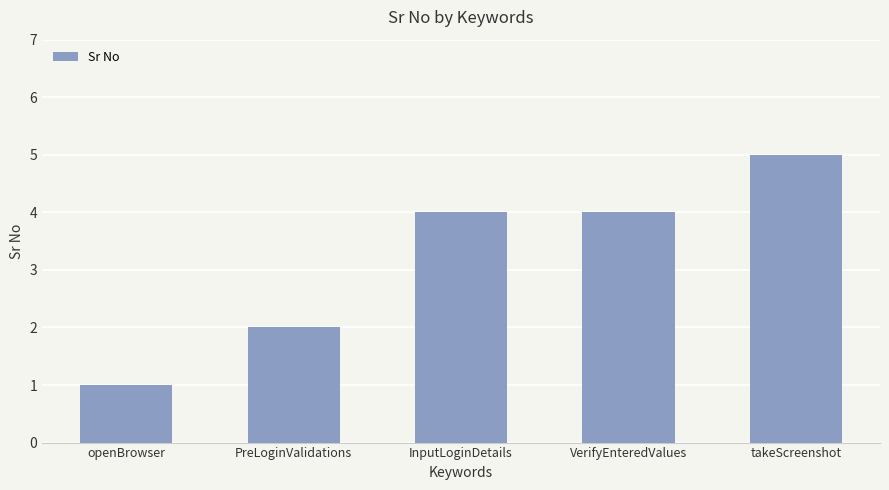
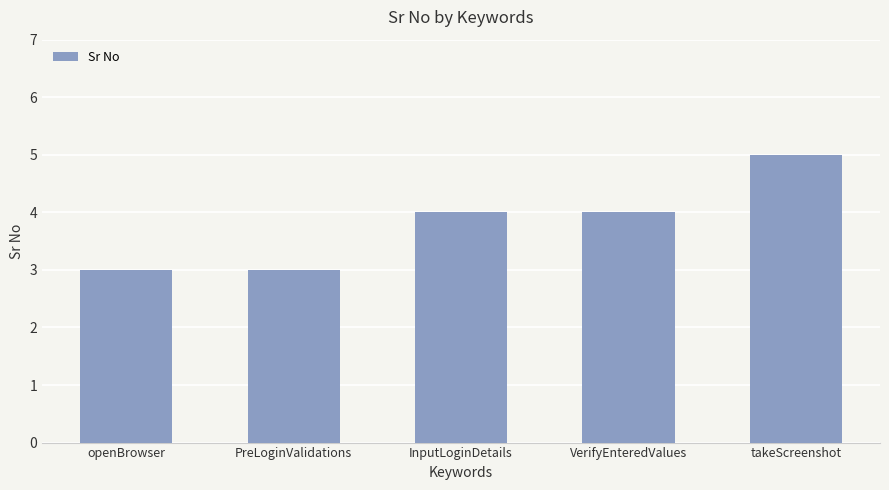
openBrowser: 1 -> 3
PreLoginValidations: 2 -> 3
